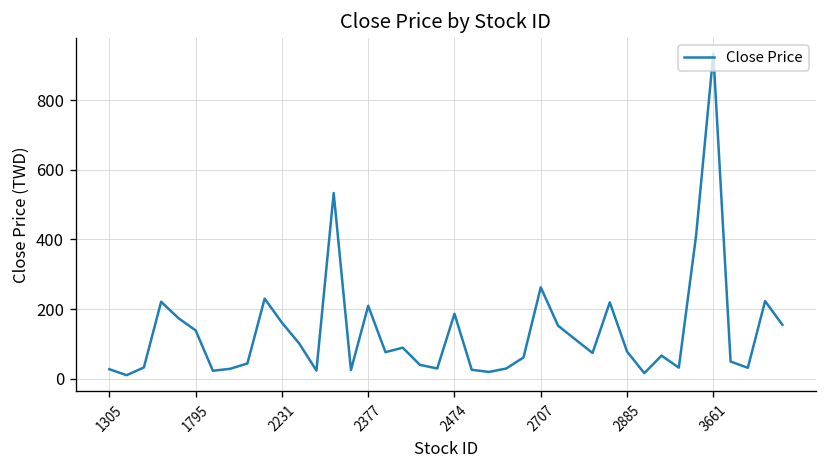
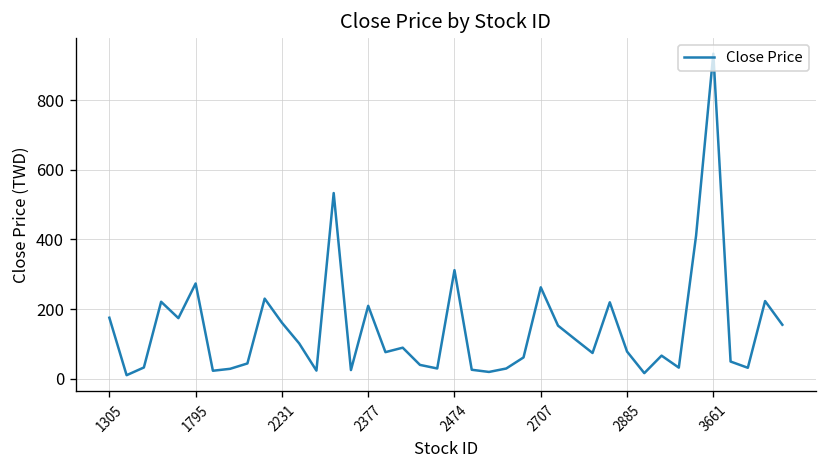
1305: 30 -> 180
1795: 140 -> 270
2474: 190 -> 310
